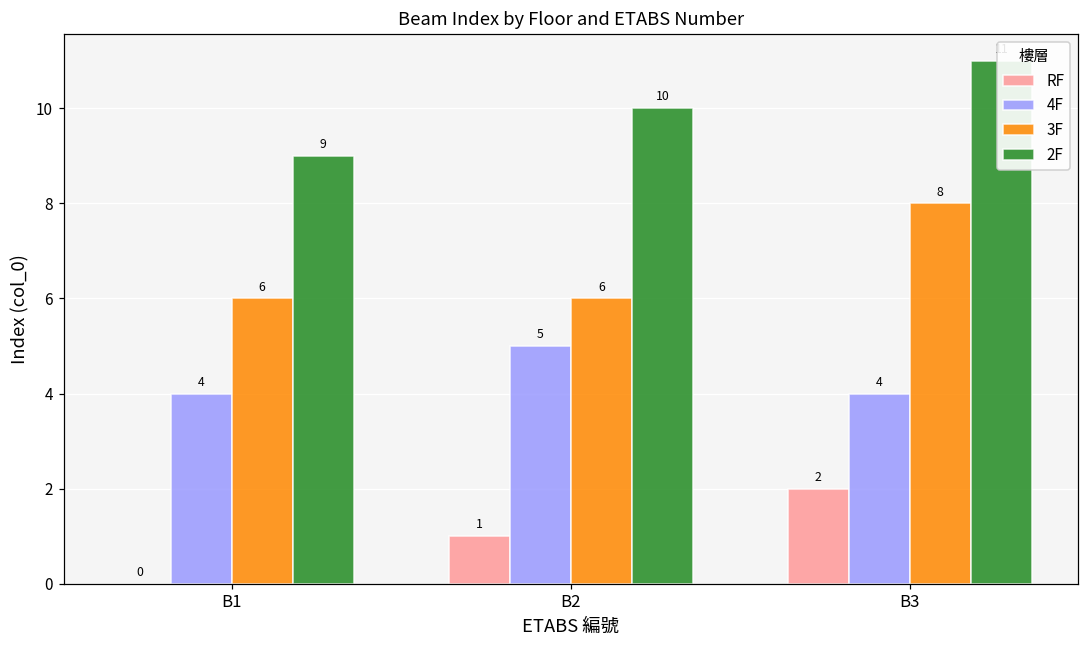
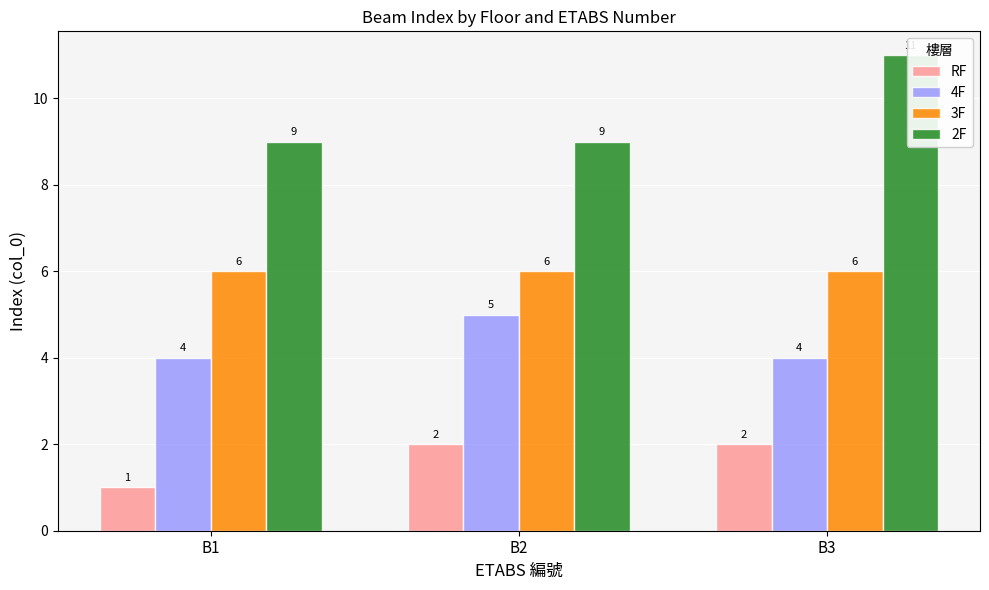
RF, B1: 0 -> 1
RF, B2: 1 -> 2
2F, B2: 10 -> 9
3F, B3: 8 -> 6
